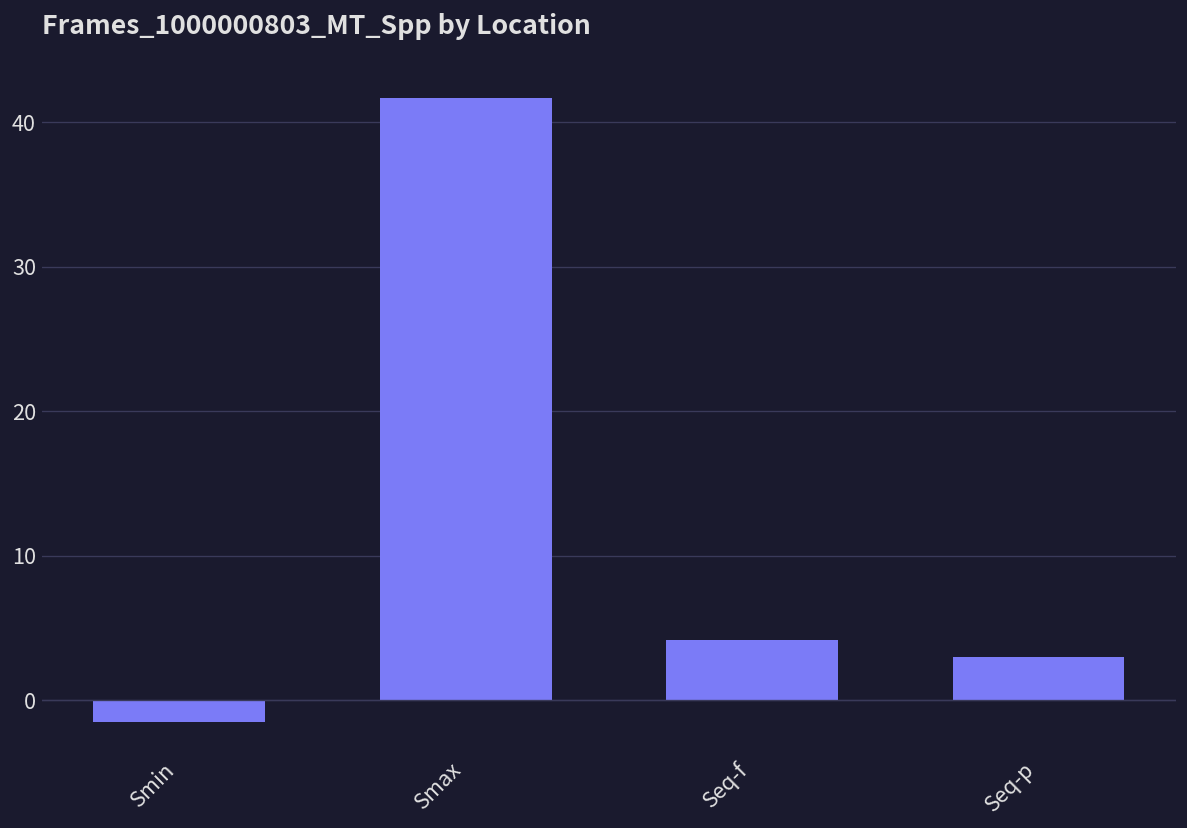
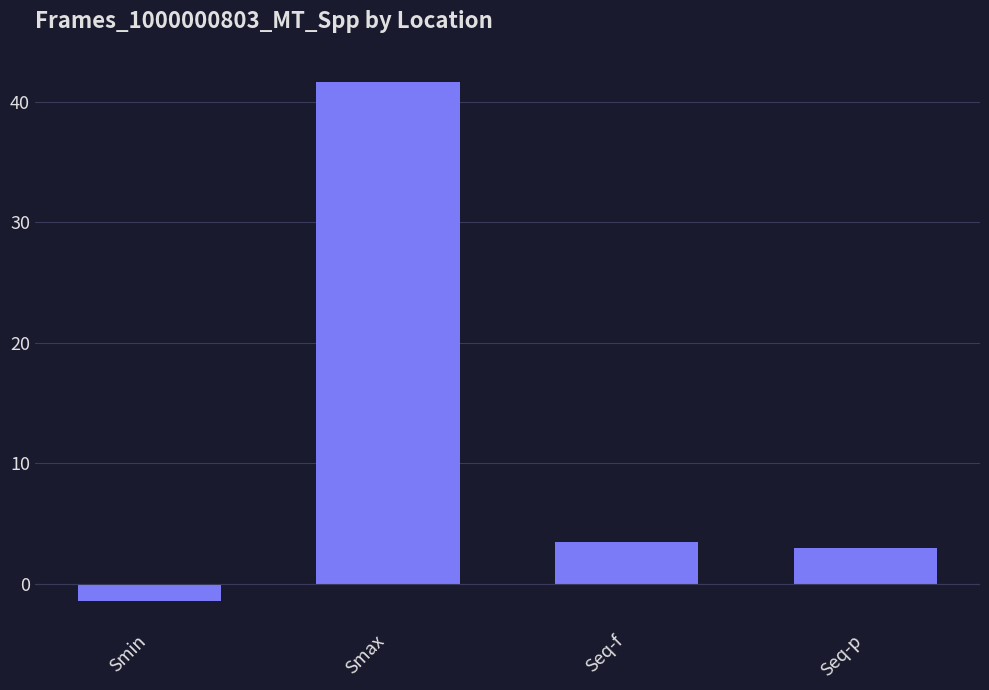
Seq-f: 4.2 -> 3.5
